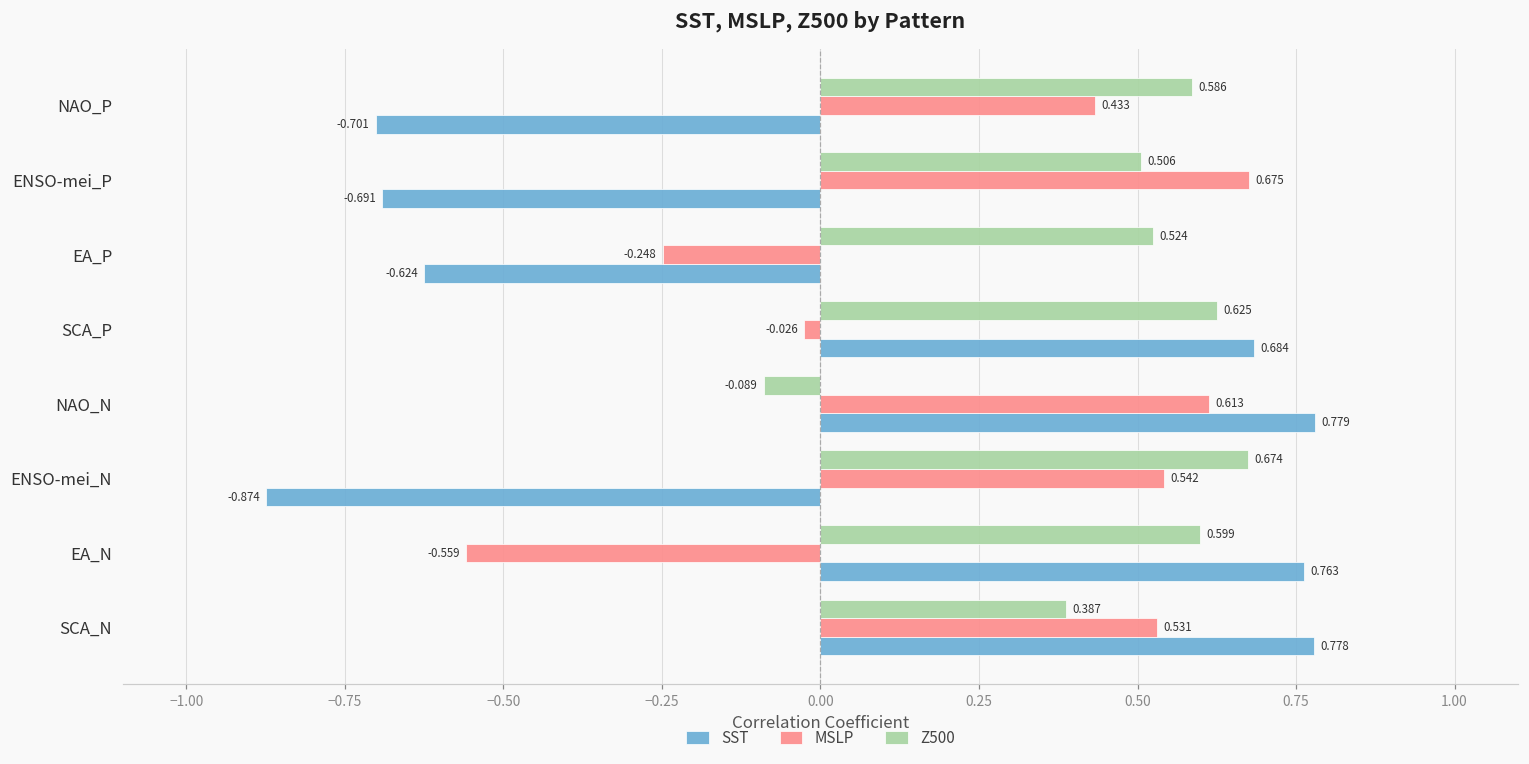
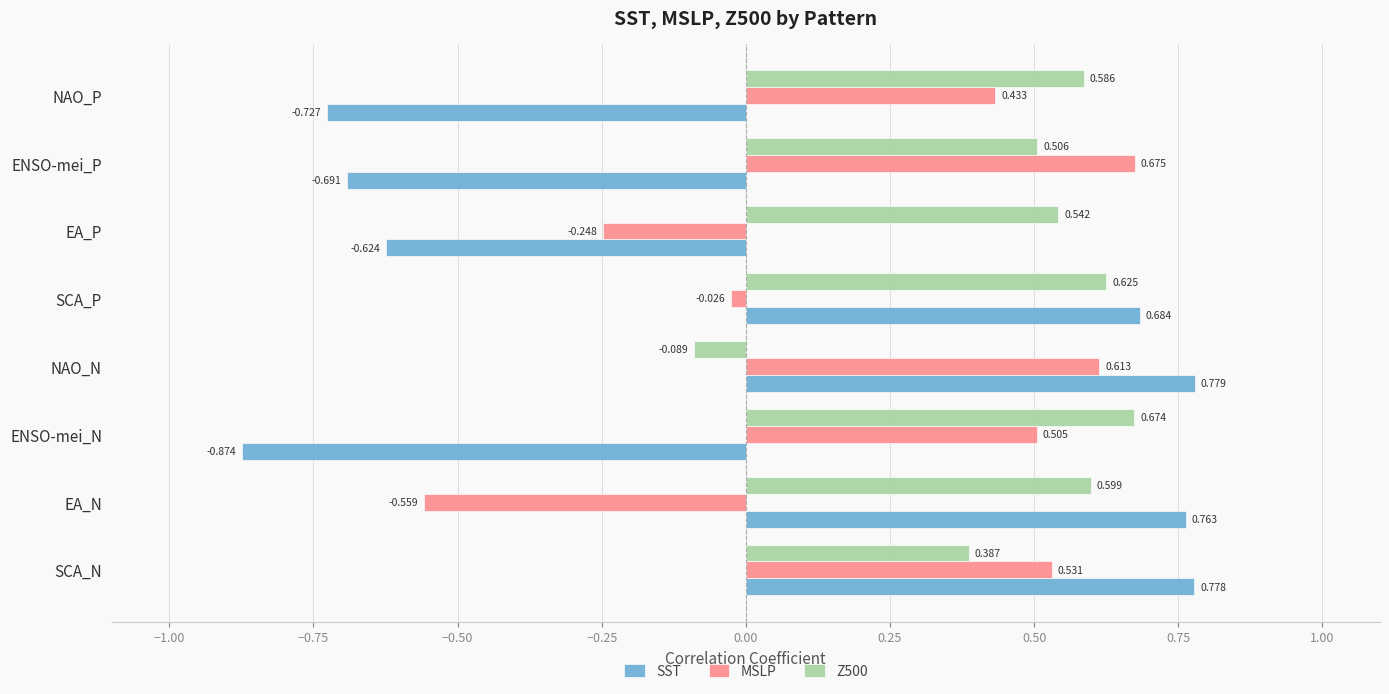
SST, NAO_P: -0.701 -> -0.727
Z500, EA_P: 0.524 -> 0.542
MSLP, ENSO-mei_N: 0.542 -> 0.505
